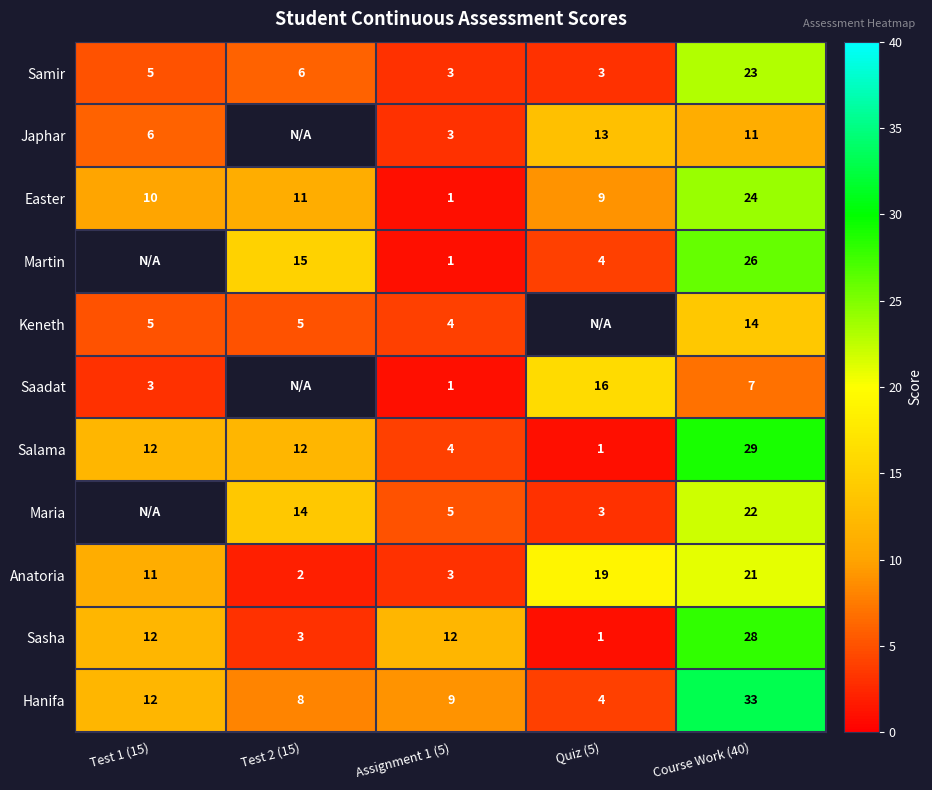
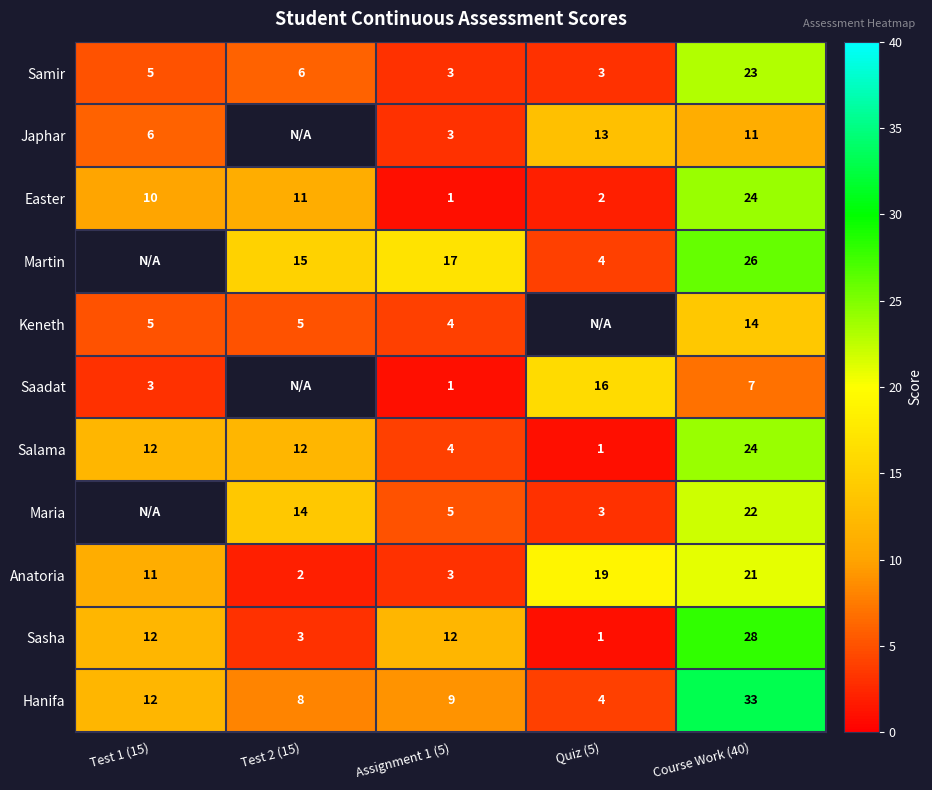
Easter, Quiz (5): 9 -> 2
Martin, Assignment 1 (5): 1 -> 17
Salama, Course Work (40): 29 -> 24
